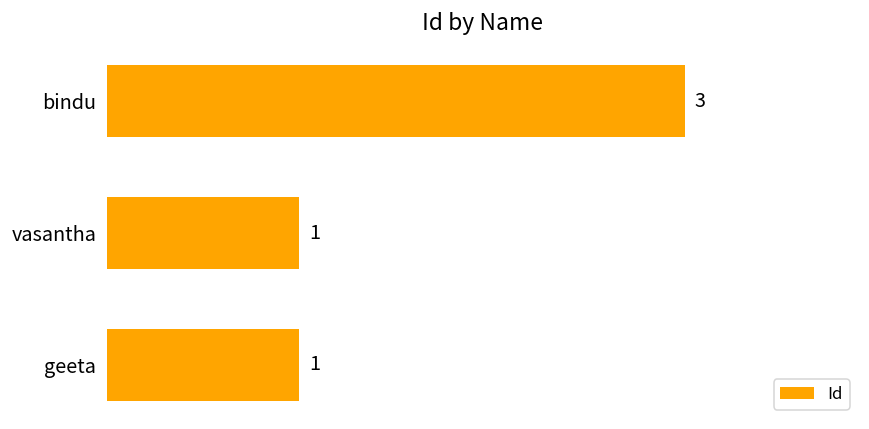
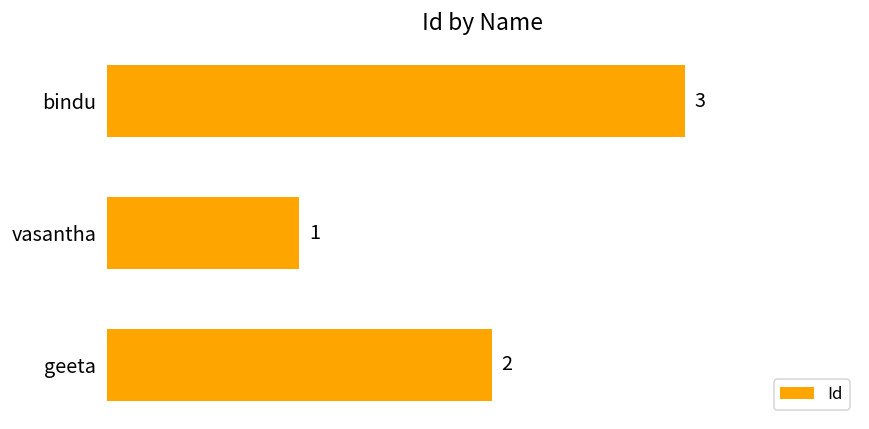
geeta: 1 -> 2
